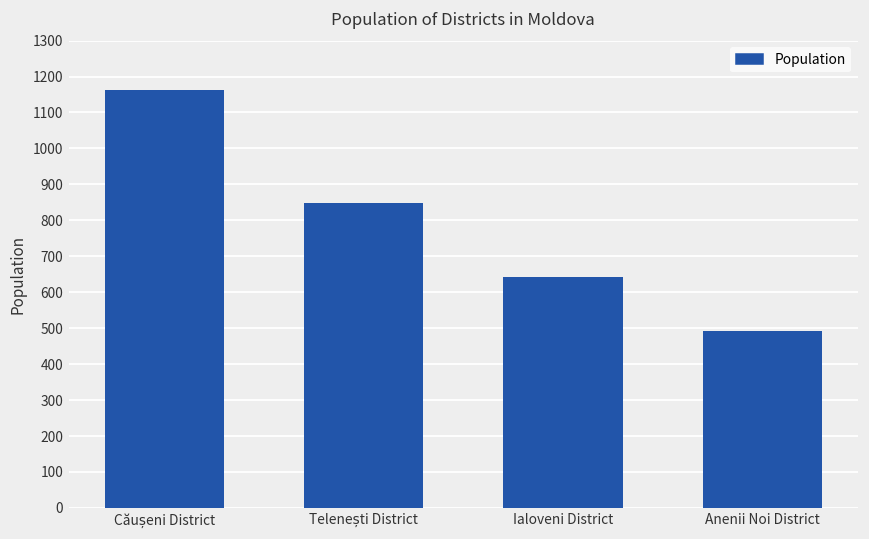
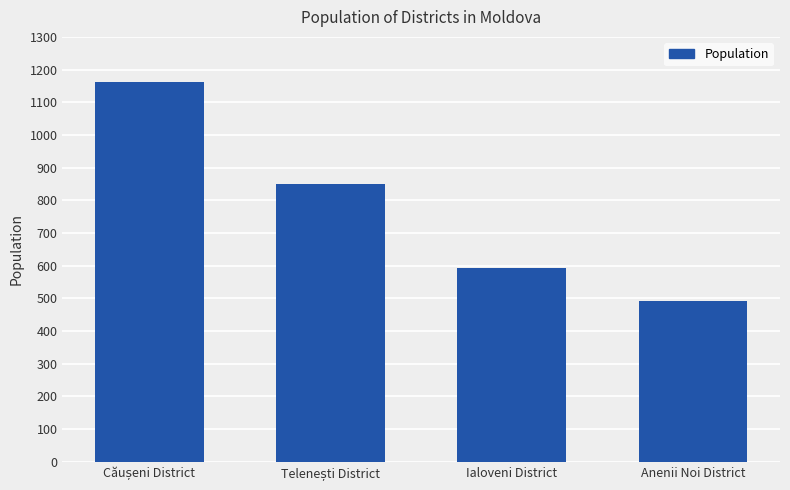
Ialoveni District: 640 -> 590
